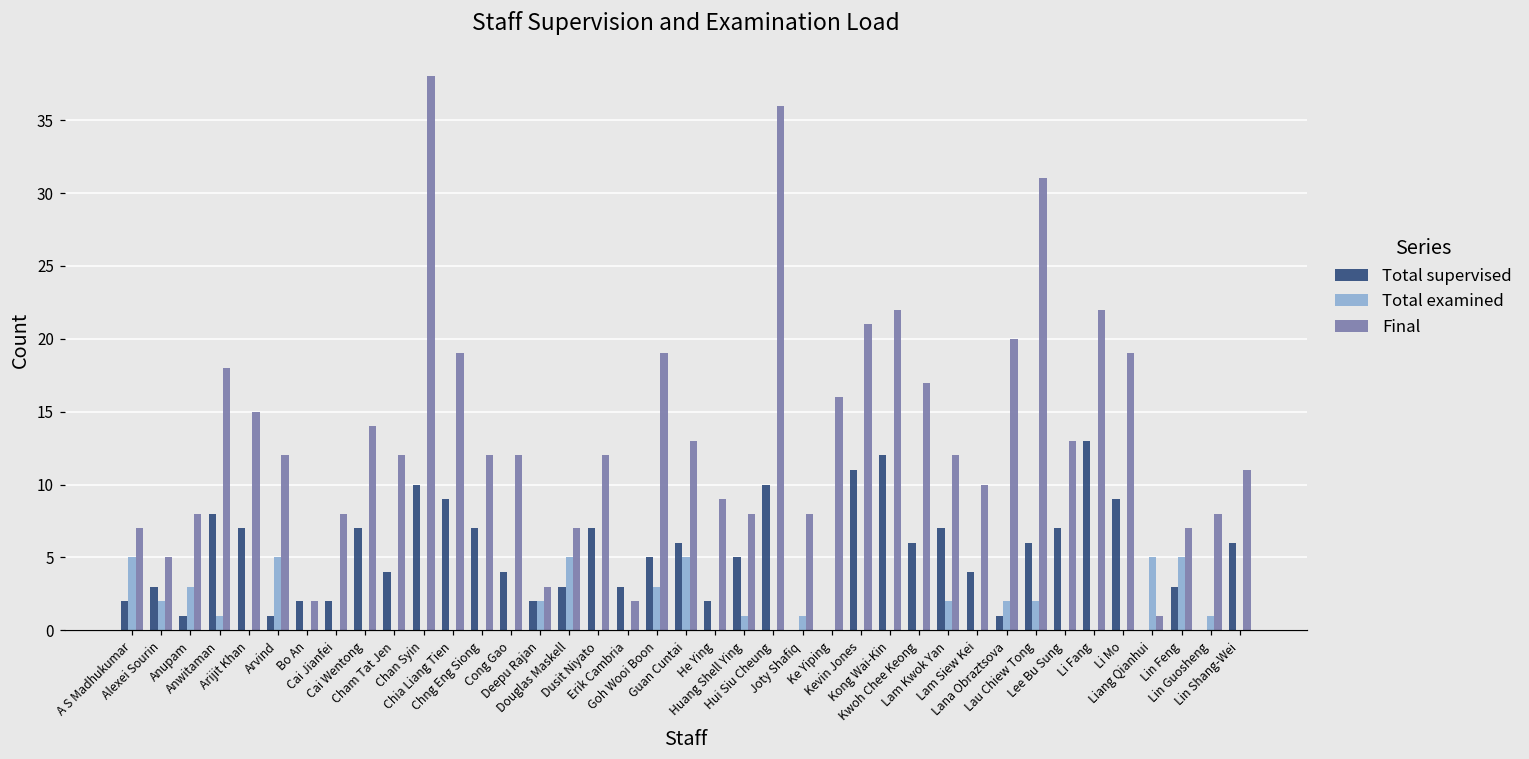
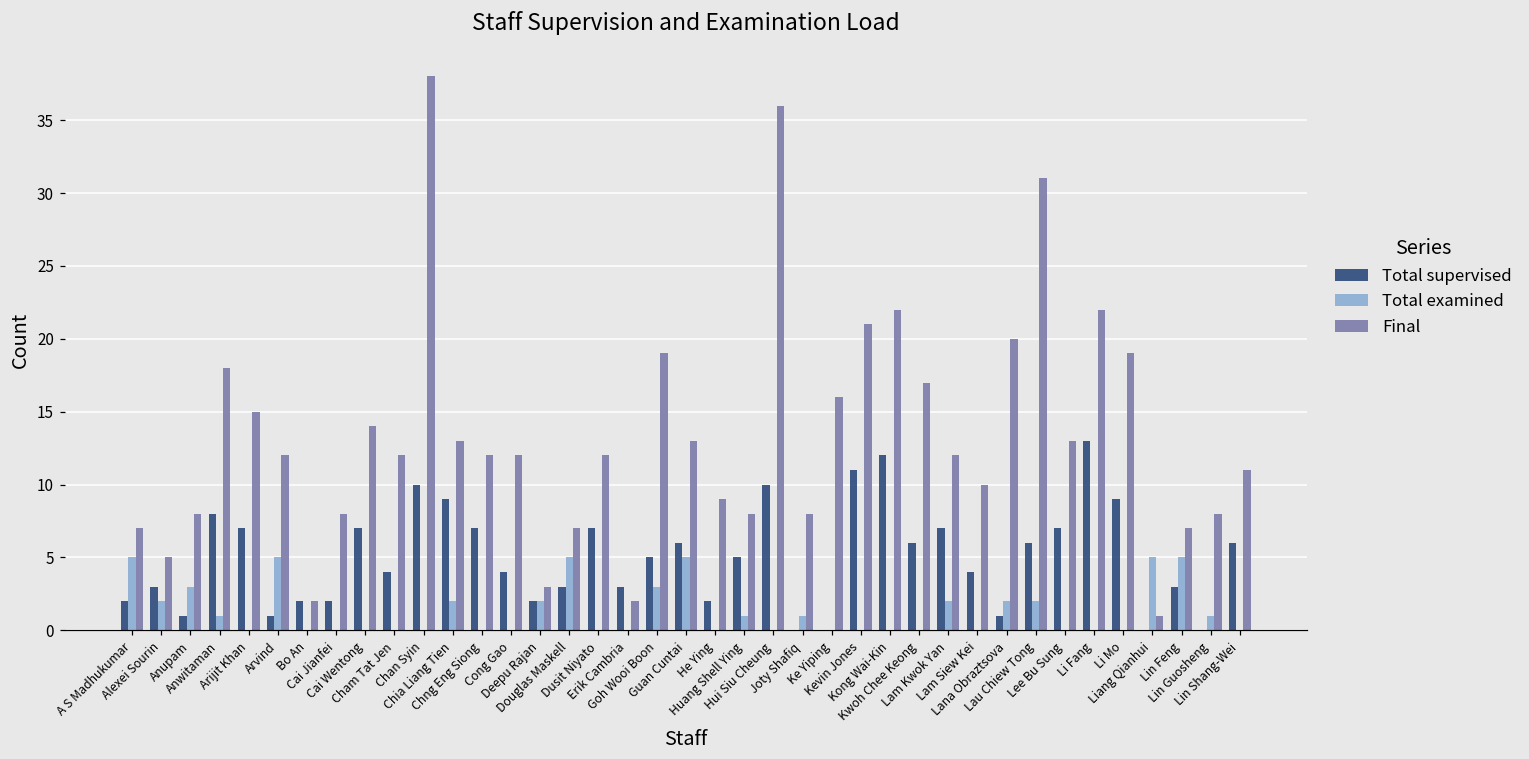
Total examined, Chia Liang Tien: 0 -> 2
Final, Chia Liang Tien: 19 -> 13
